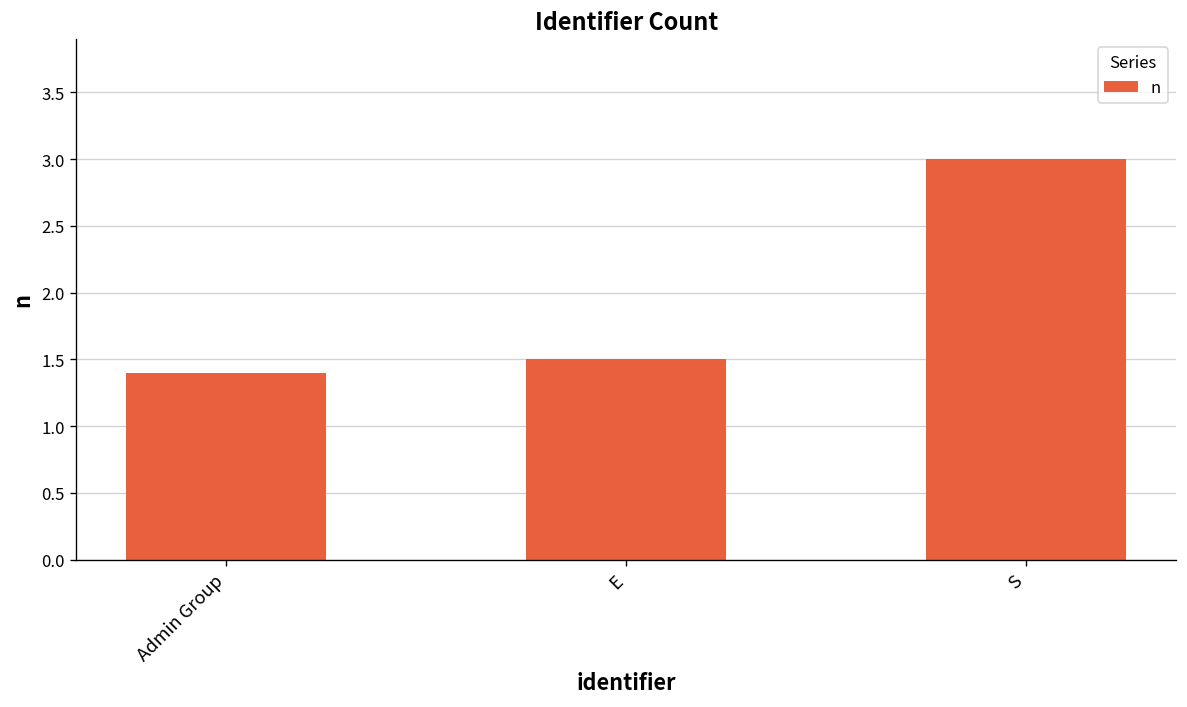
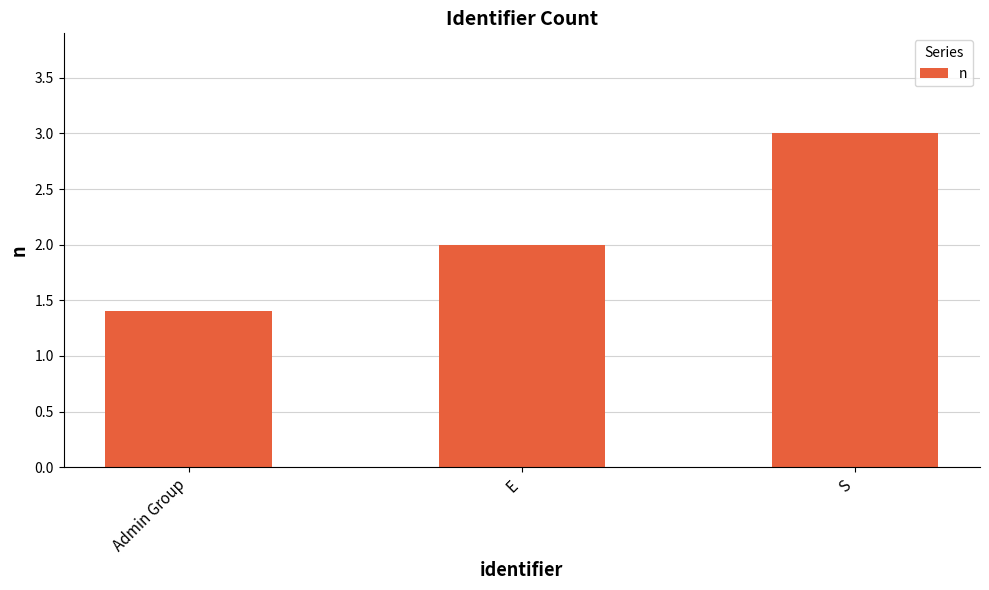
E: 1.5 -> 2.0
